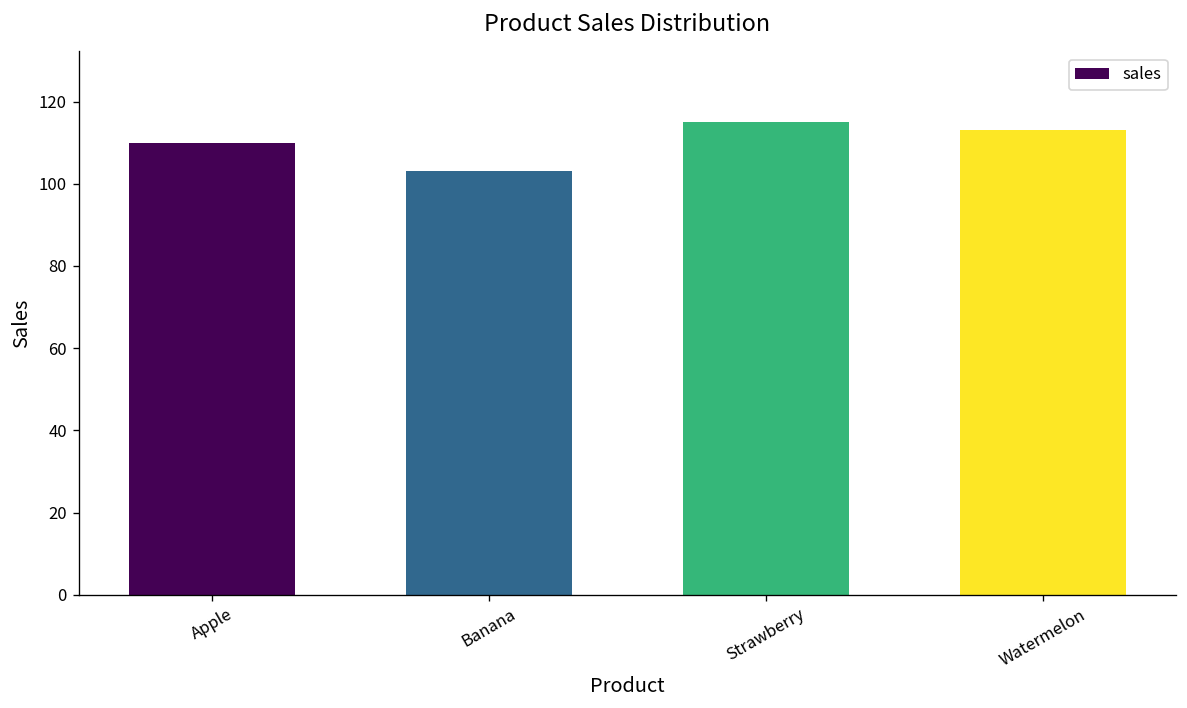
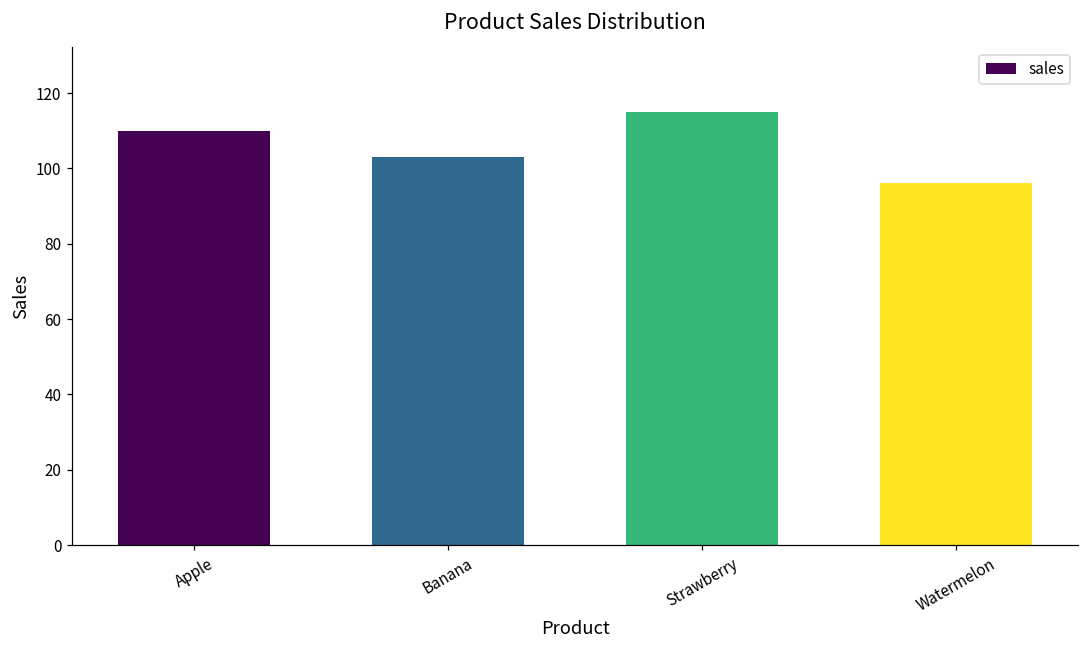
Watermelon: 113 -> 96
